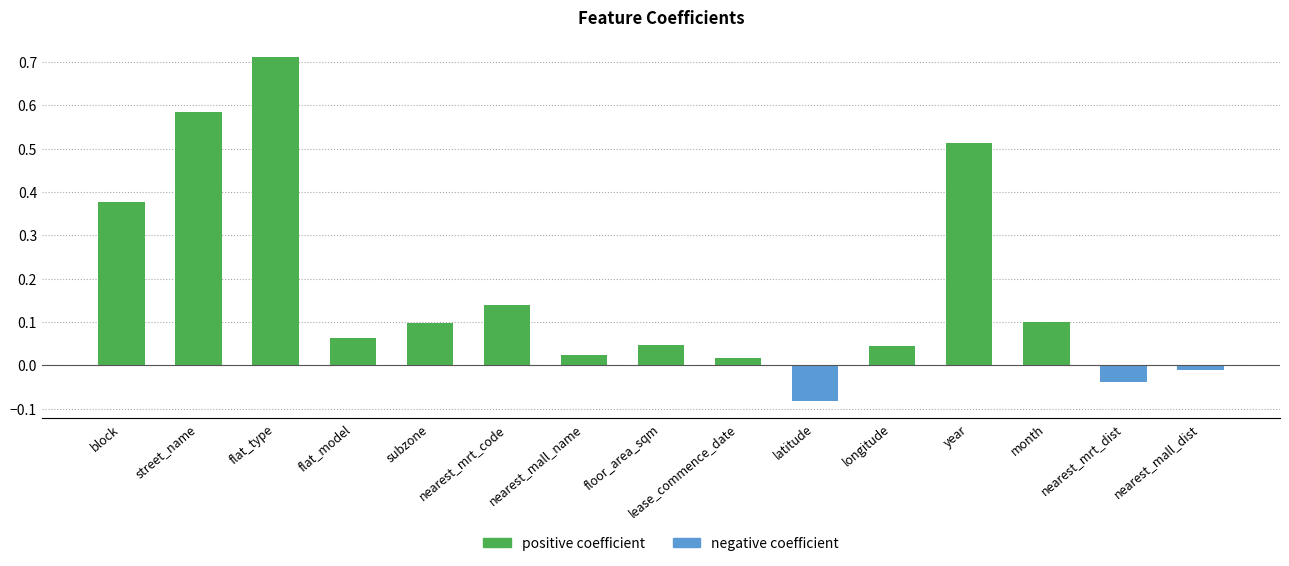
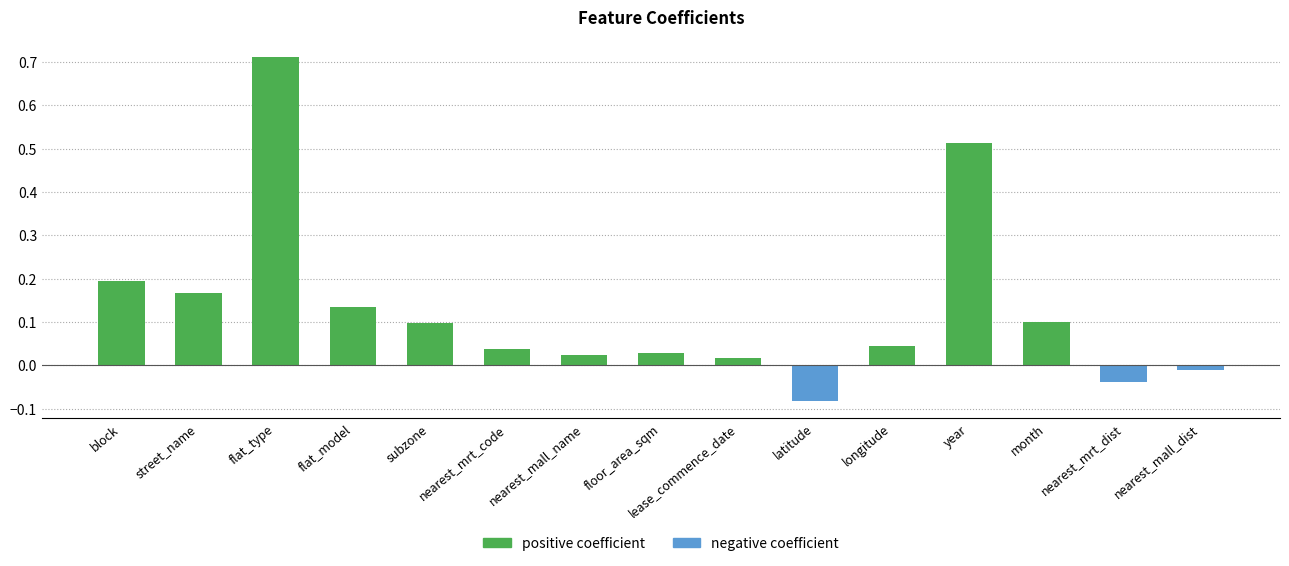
block: 0.38 -> 0.19
street_name: 0.58 -> 0.17
flat_model: 0.06 -> 0.13
nearest_mrt_code: 0.14 -> 0.04
floor_area_sqm: 0.05 -> 0.03
